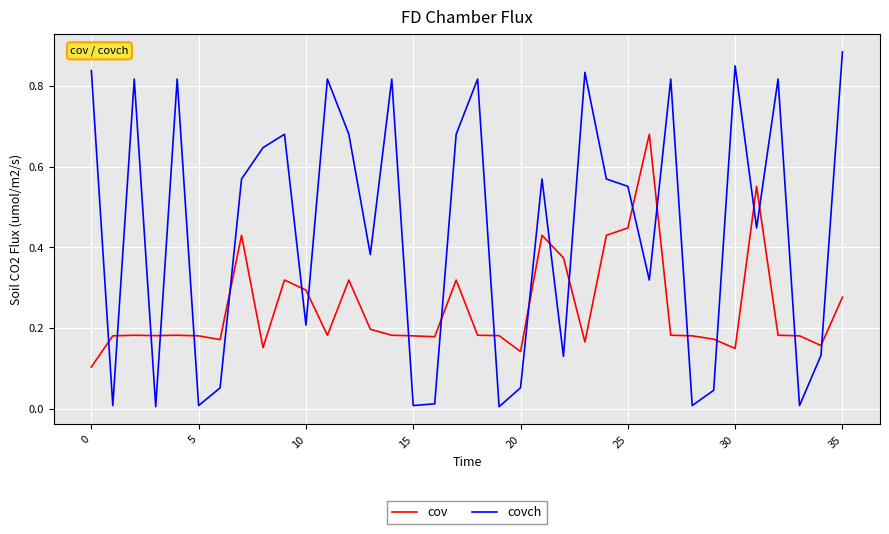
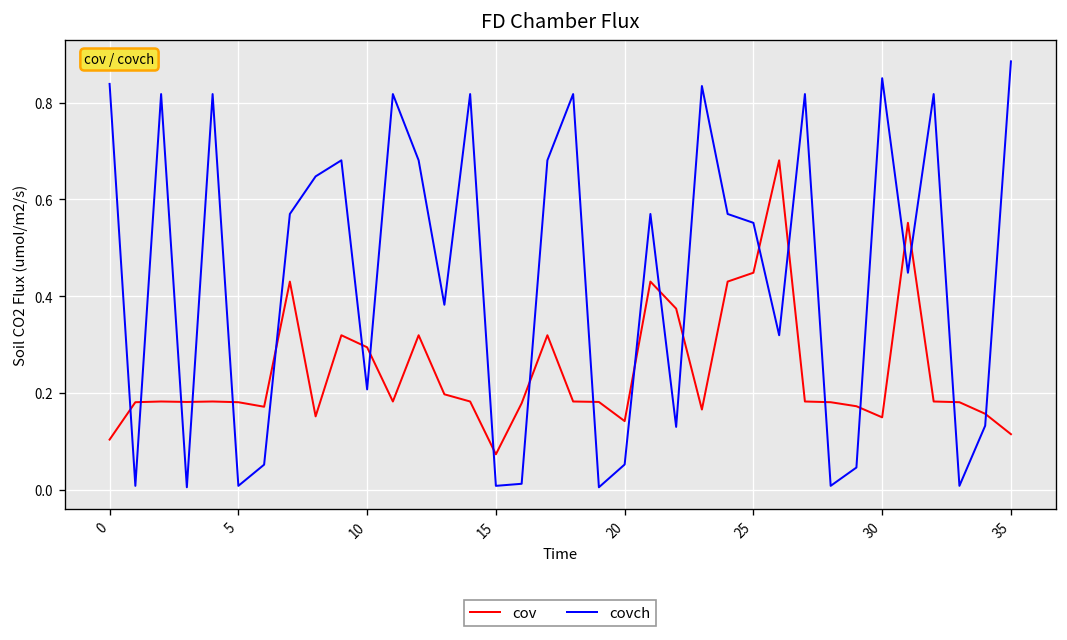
cov, 15: 0.18 -> 0.07
cov, 35: 0.28 -> 0.11
